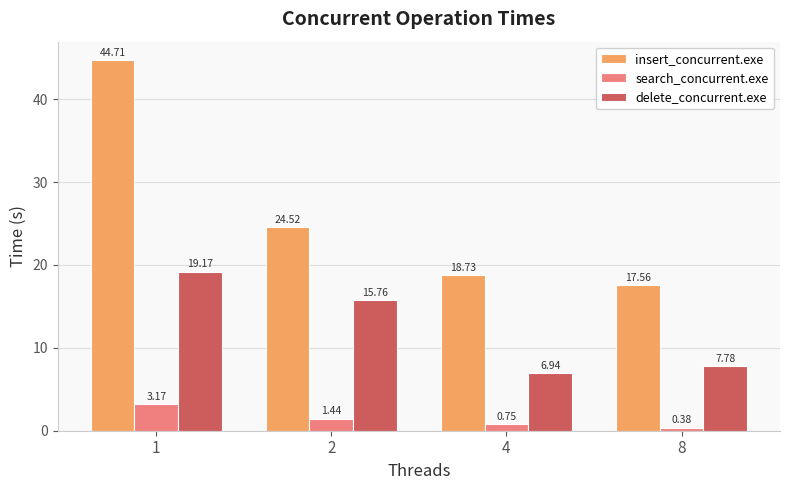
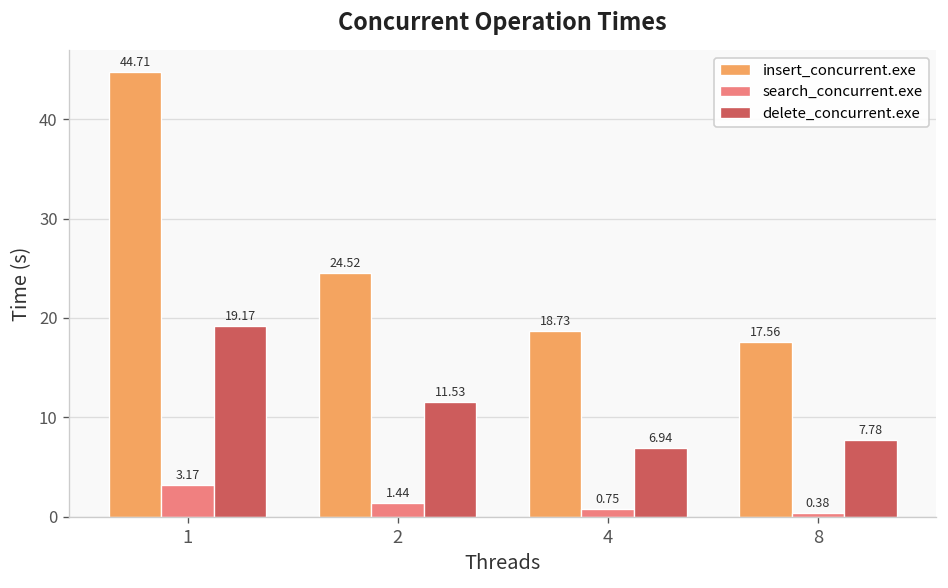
delete_concurrent.exe, 2: 15.76 -> 11.53
